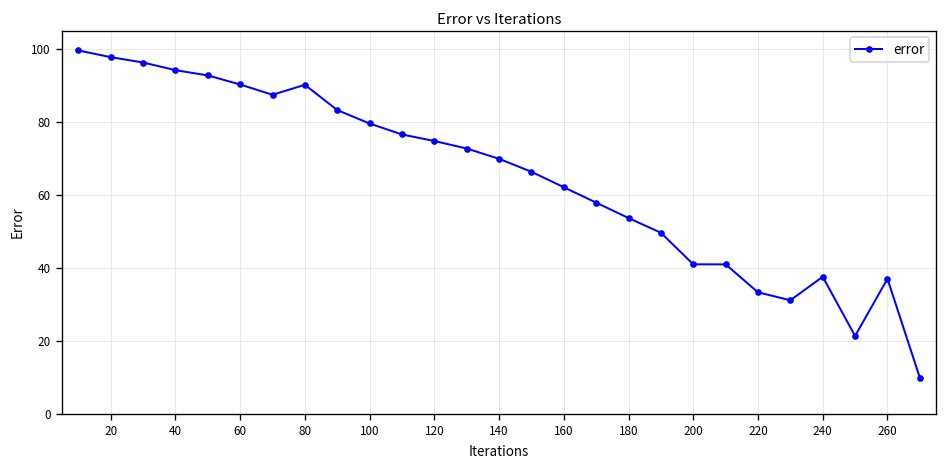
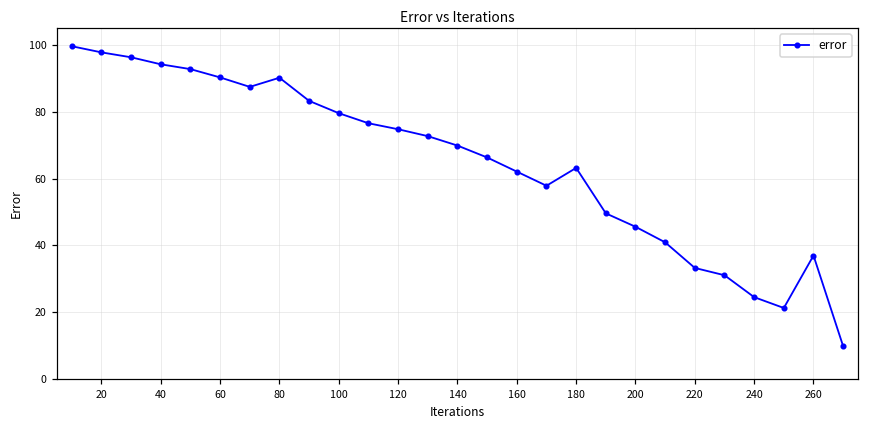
180: 54 -> 63
200: 41 -> 46
240: 38 -> 25
